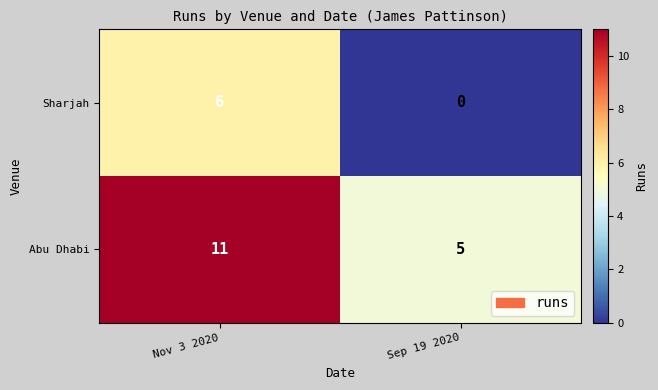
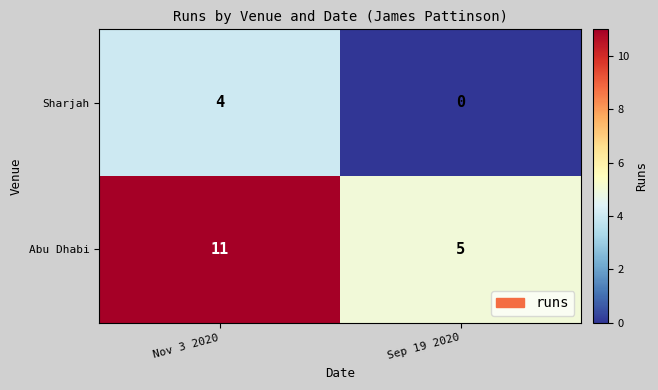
Sharjah, Nov 3 2020: 6 -> 4
